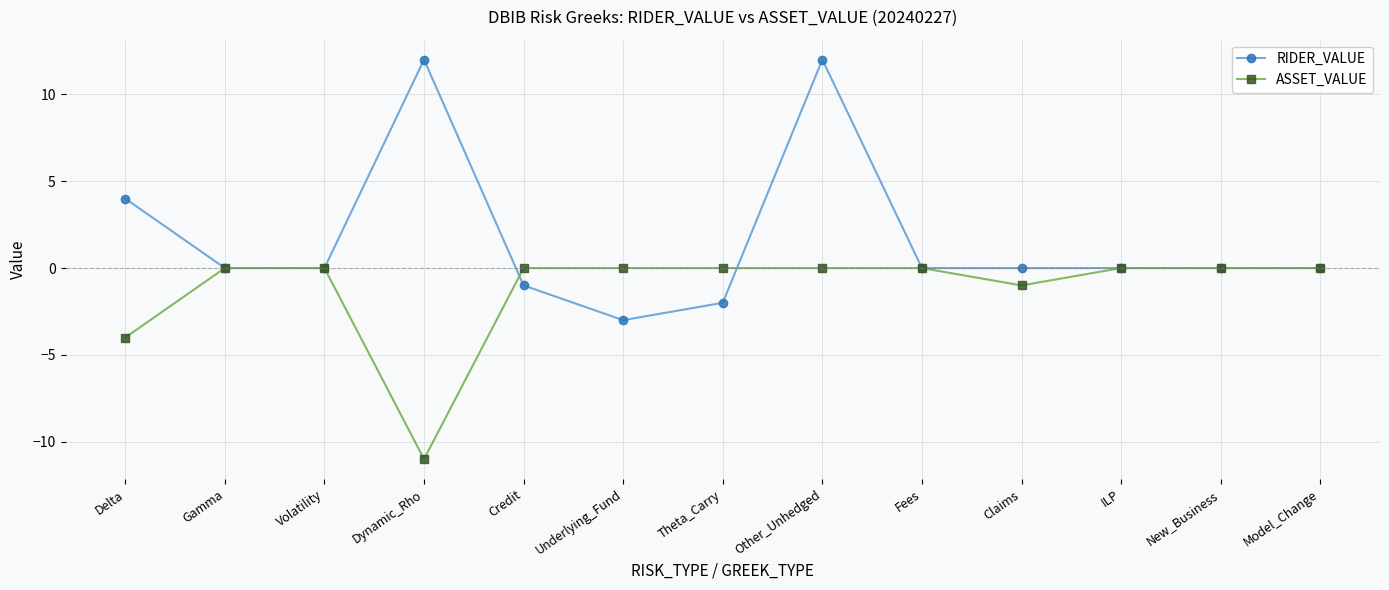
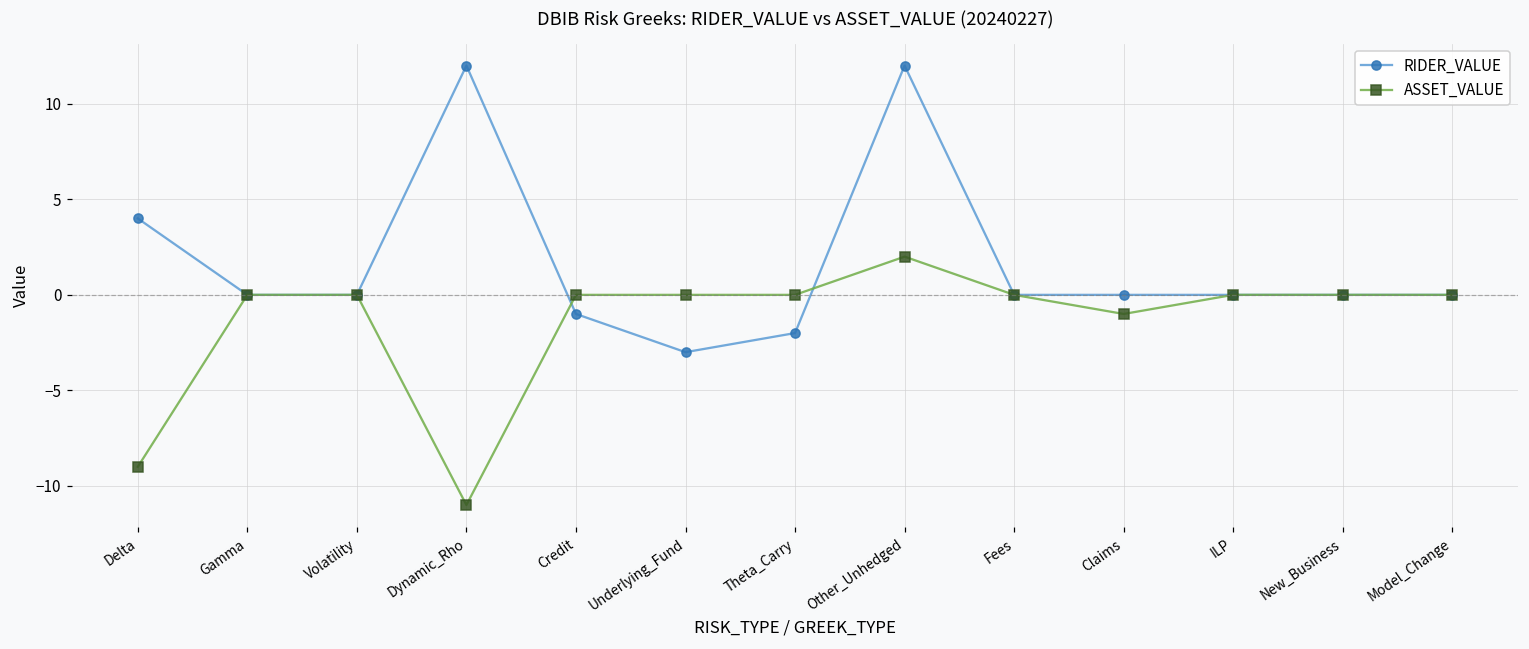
ASSET_VALUE, Delta: -4 -> -9
ASSET_VALUE, Other_Unhedged: 0 -> 2
